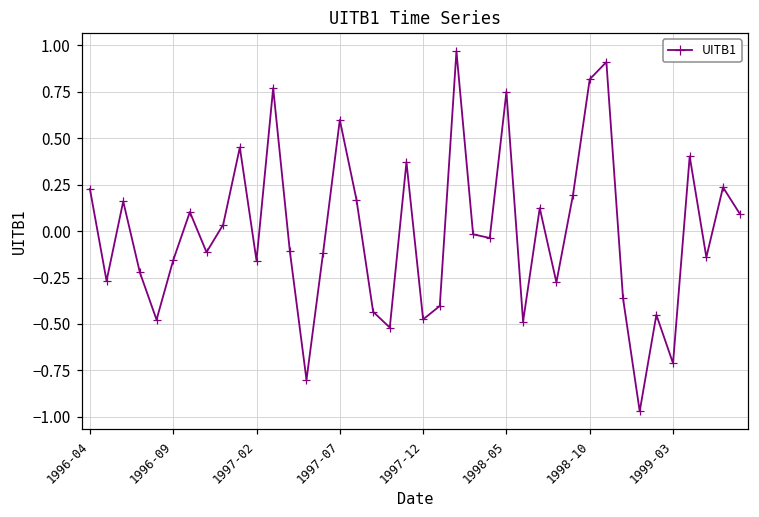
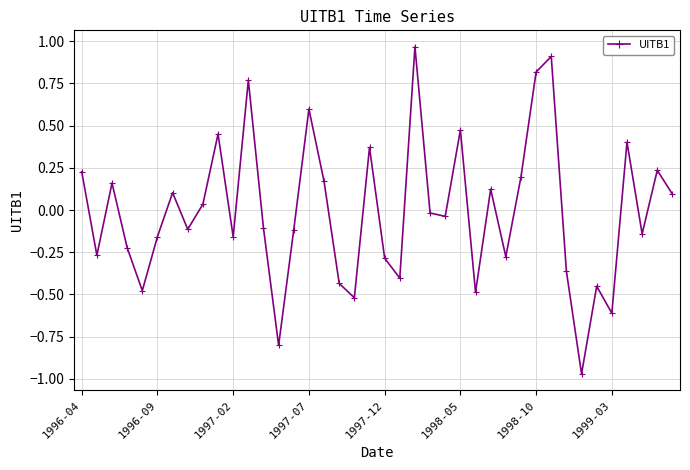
1997-12: -0.48 -> -0.28
1998-05: 0.75 -> 0.47
1999-03: -0.71 -> -0.61
